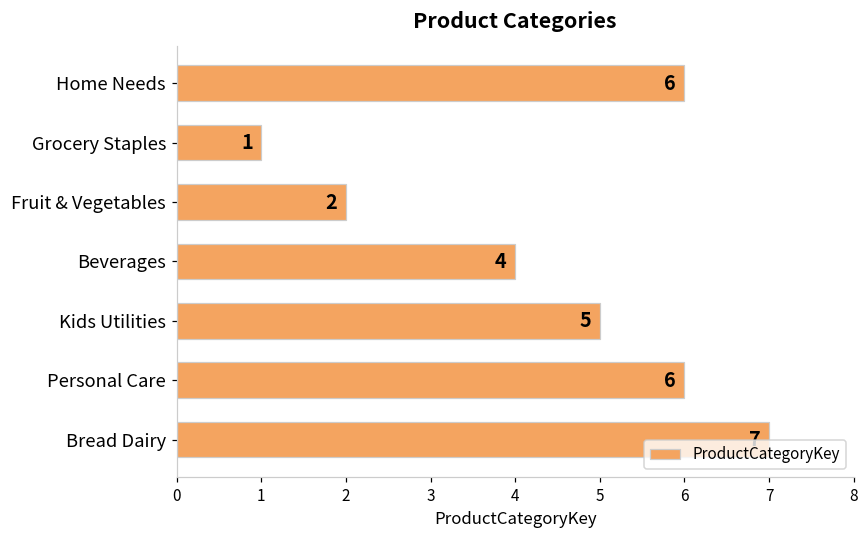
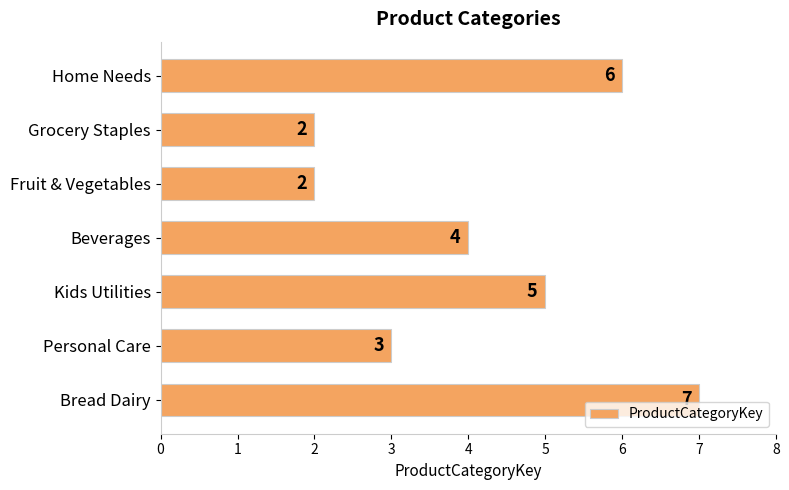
Grocery Staples: 1 -> 2
Personal Care: 6 -> 3
